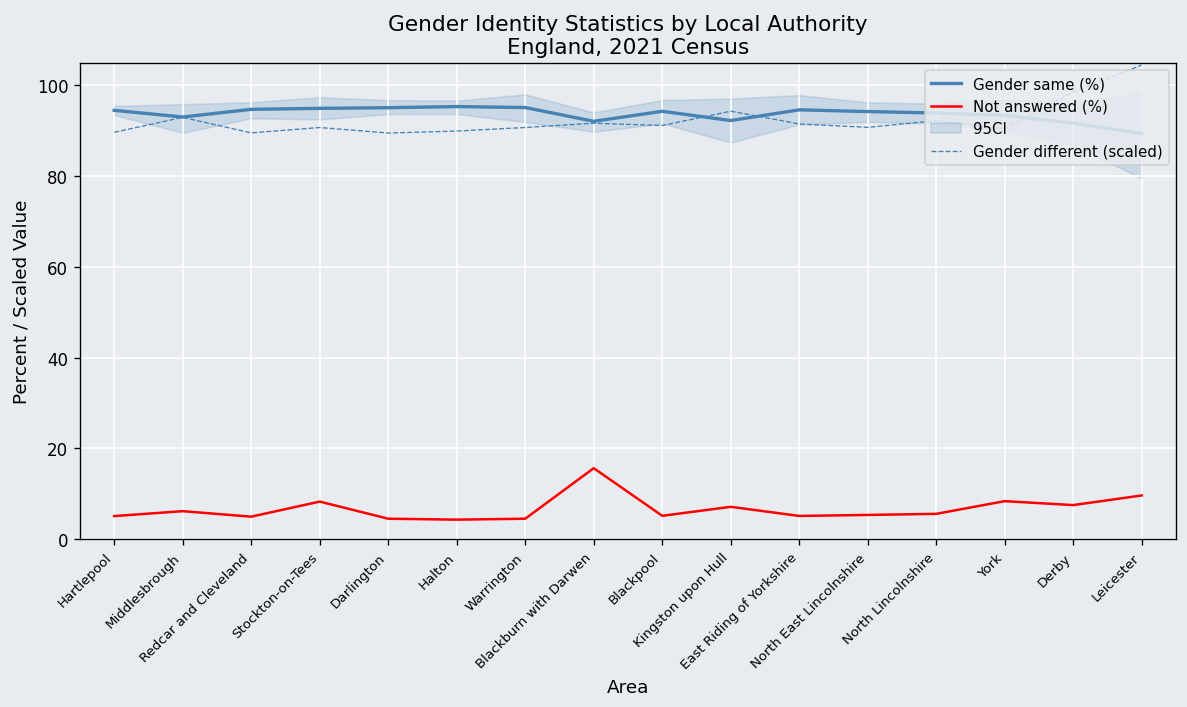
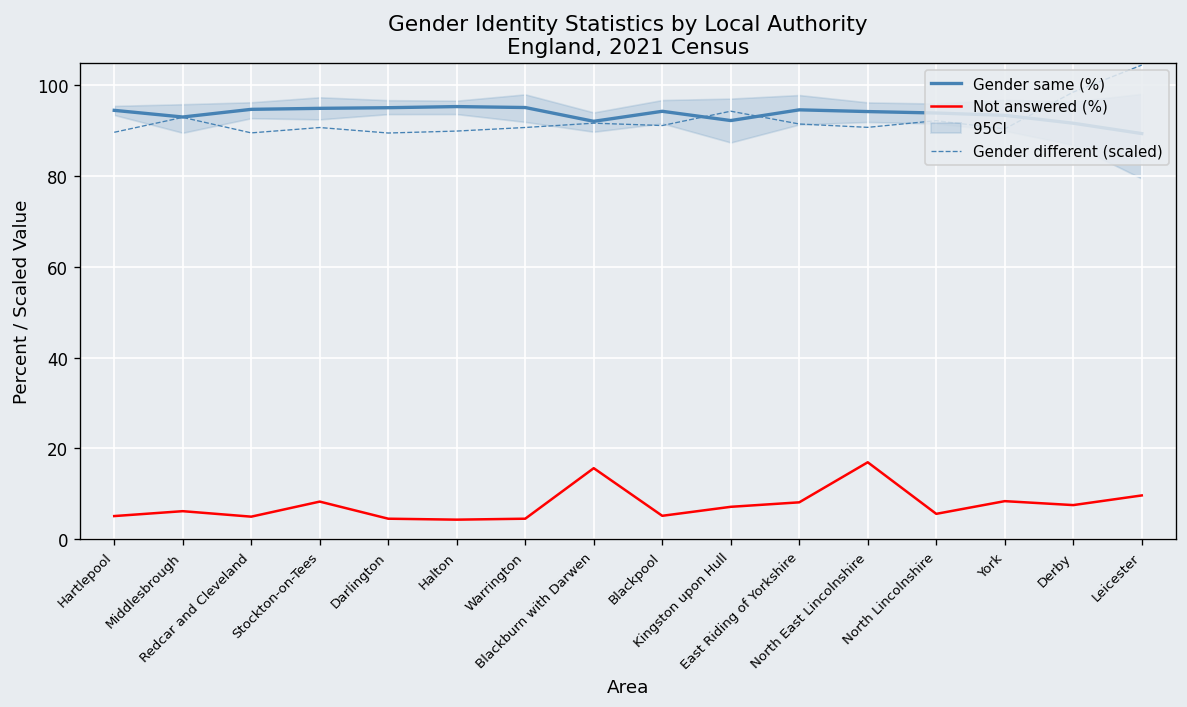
Not answered (%), East Riding of Yorkshire: 5 -> 8
Not answered (%), North East Lincolnshire: 5 -> 17
